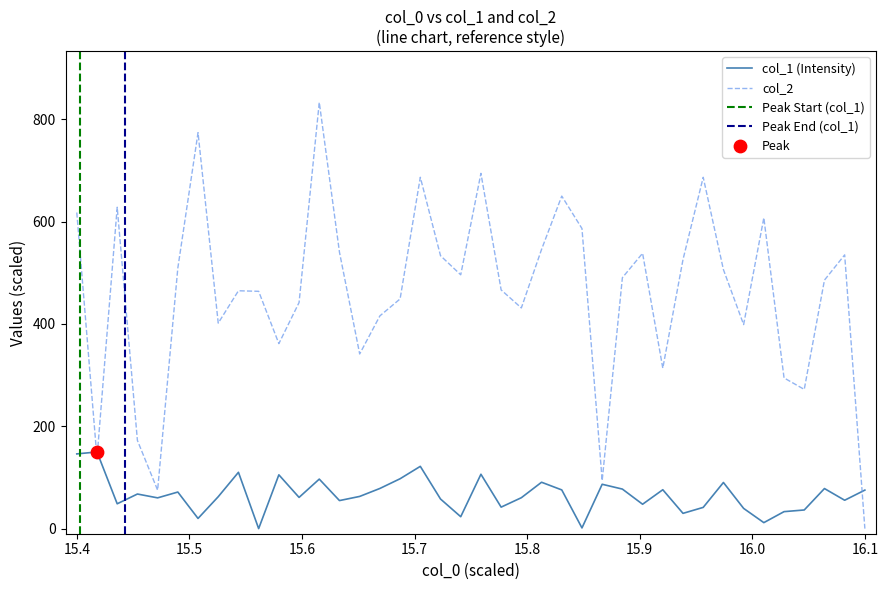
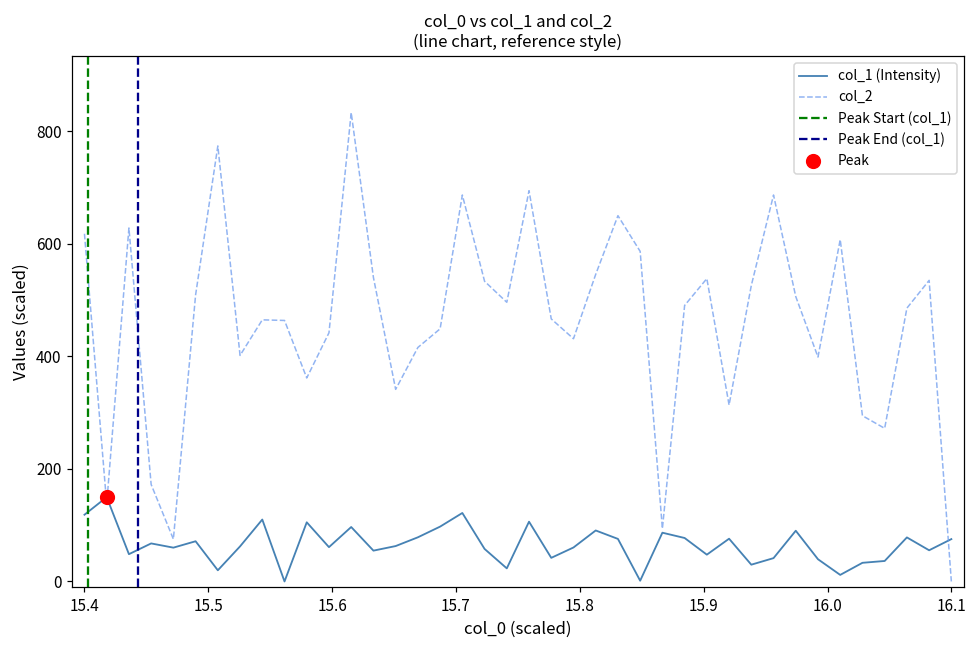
col_1 (Intensity), 15.4: 150 -> 120
